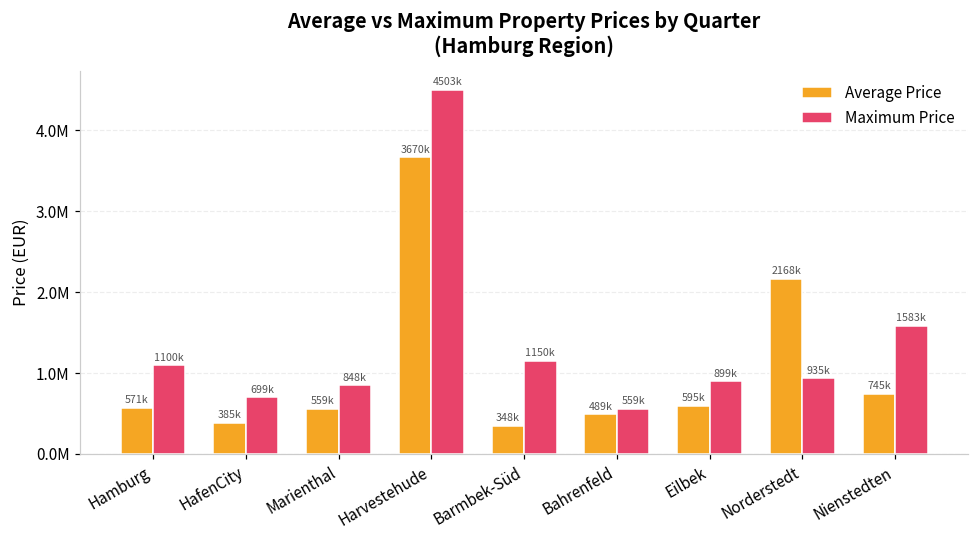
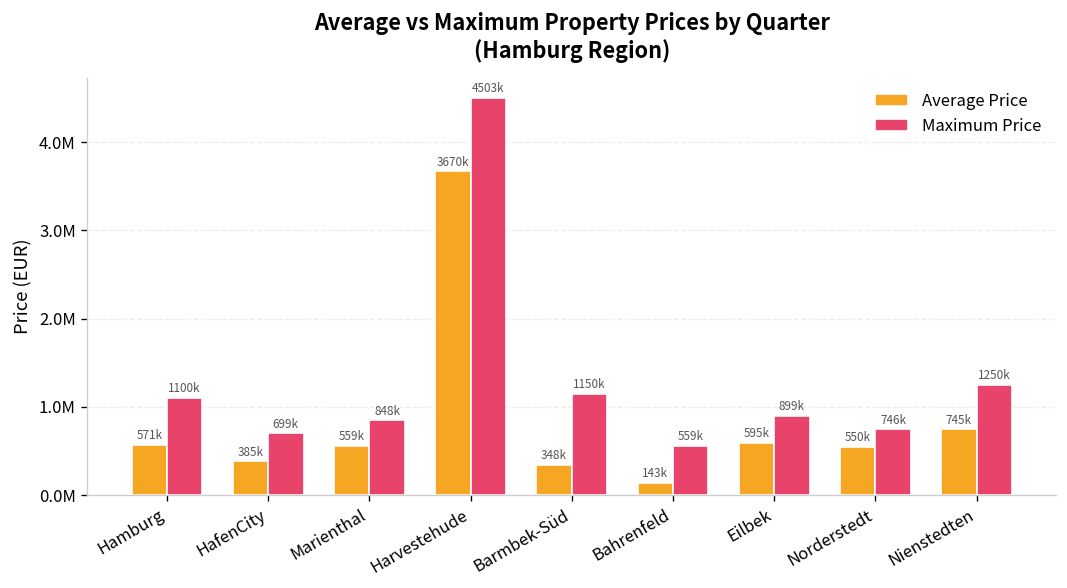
Average Price, Bahrenfeld: 489k -> 143k
Average Price, Norderstedt: 2168k -> 550k
Maximum Price, Norderstedt: 935k -> 746k
Maximum Price, Nienstedten: 1583k -> 1250k
